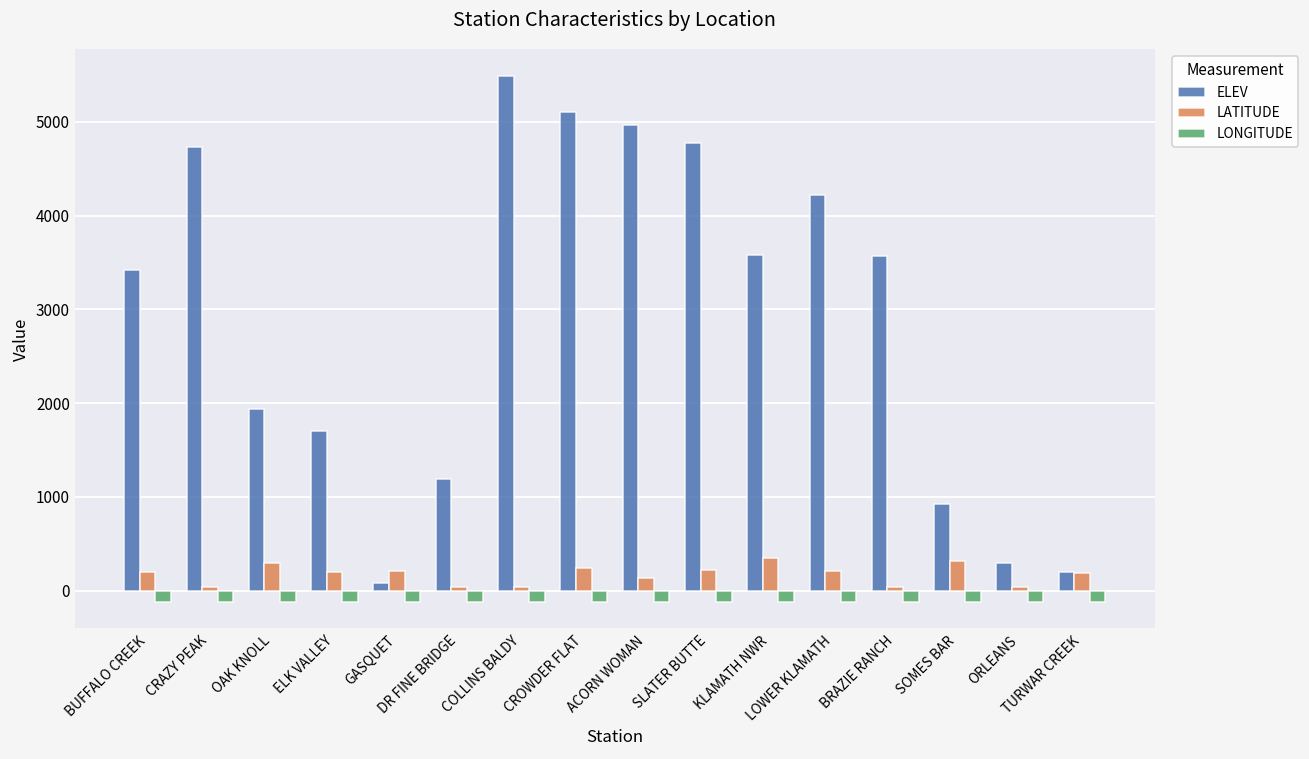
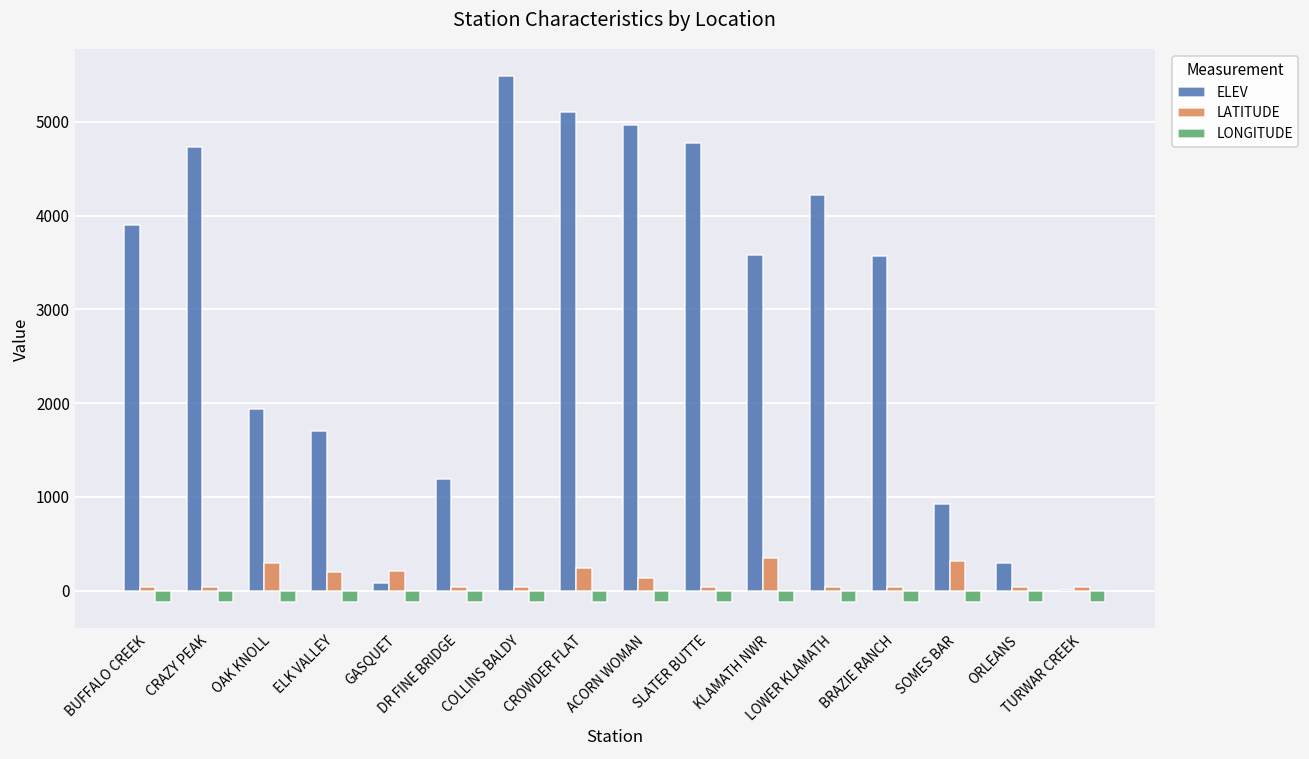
ELEV, BUFFALO CREEK: 3400 -> 3900
LATITUDE, BUFFALO CREEK: 200 -> 0
LATITUDE, SLATER BUTTE: 200 -> 0
LATITUDE, LOWER KLAMATH: 200 -> 0
ELEV, TURWAR CREEK: 200 -> 0
LATITUDE, TURWAR CREEK: 200 -> 0
